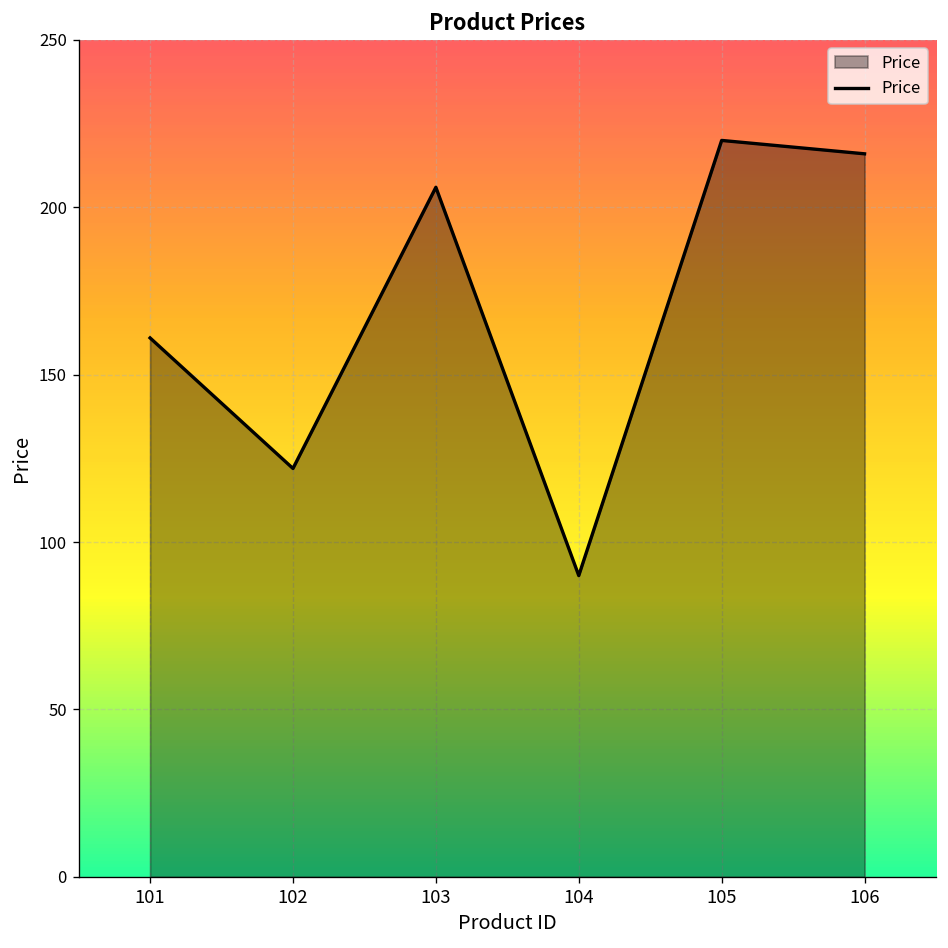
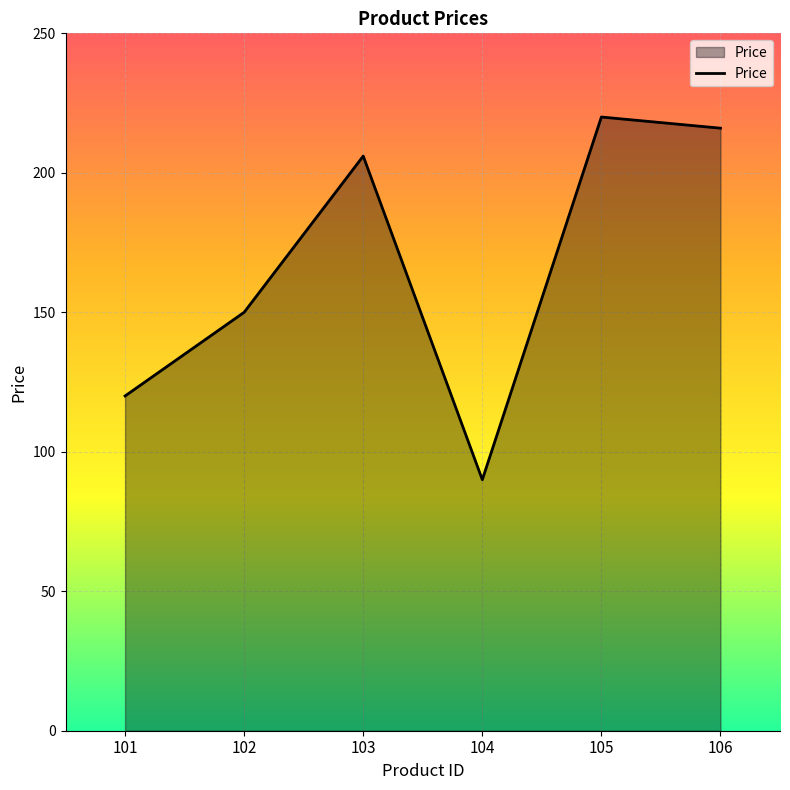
101: 161 -> 120
102: 122 -> 150
